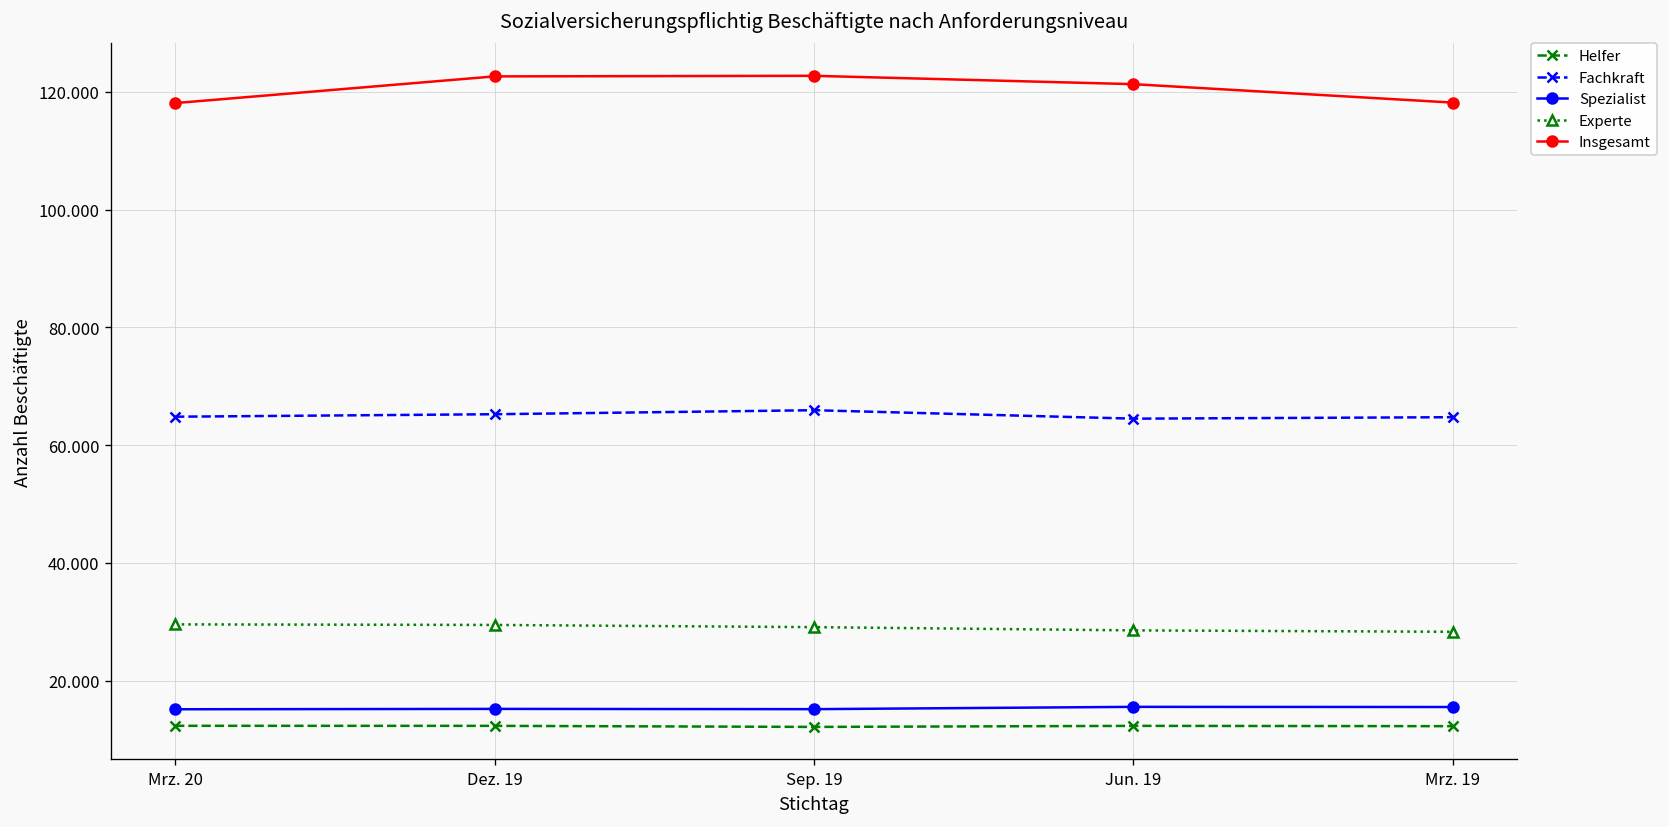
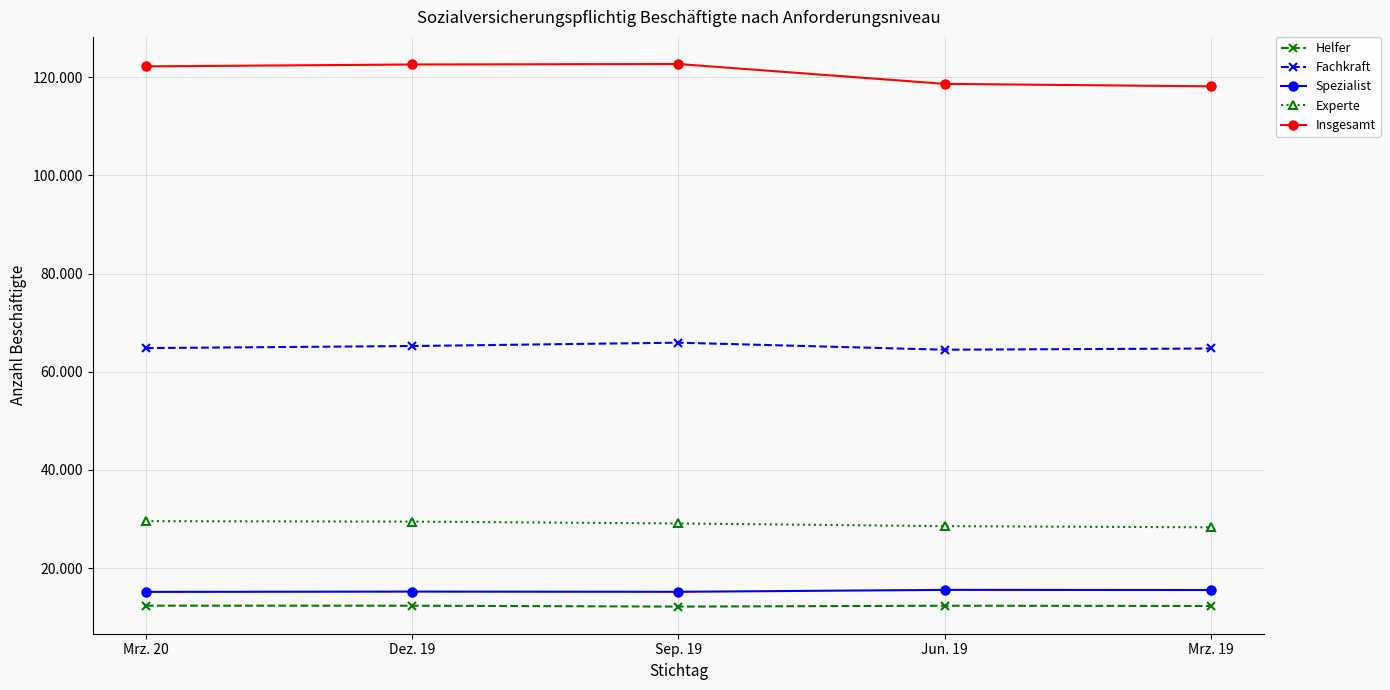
Insgesamt, Mrz. 20: 118 -> 122
Insgesamt, Jun. 19: 121 -> 119
